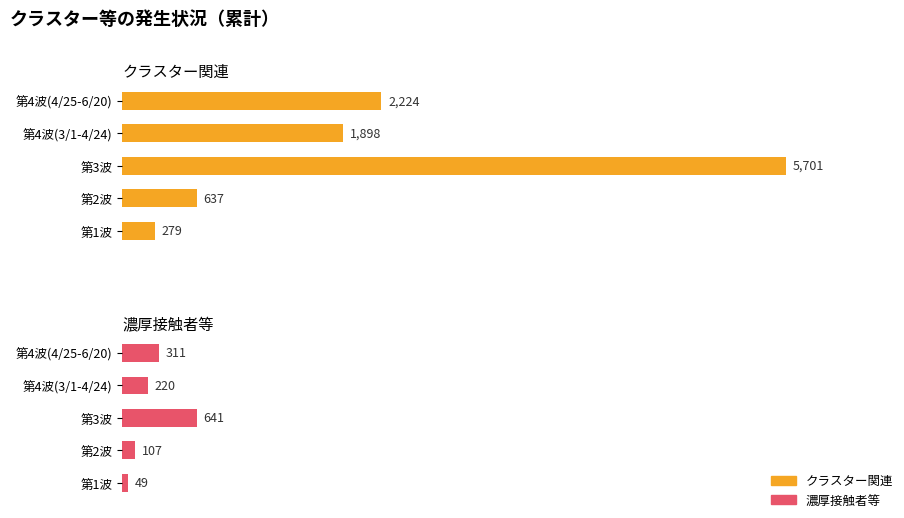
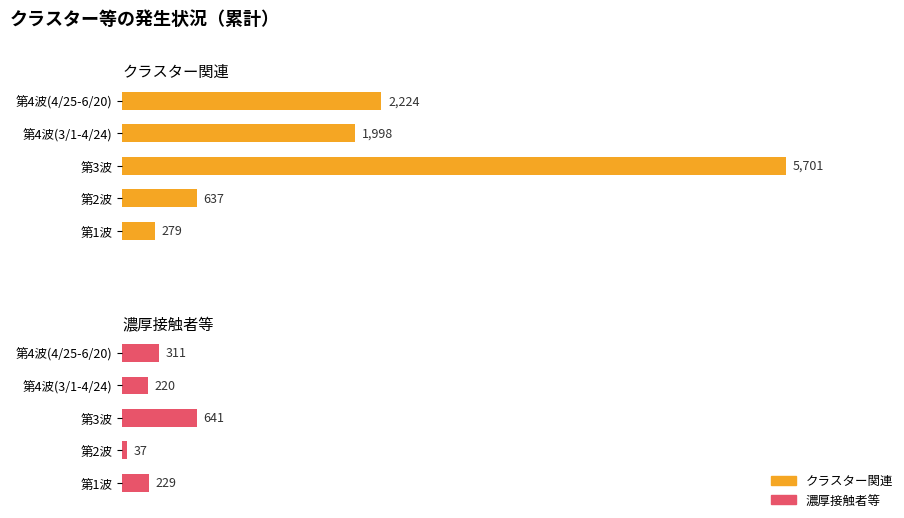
クラスター関連, 第4波(3/1-4/24): 1,898 -> 1,998
濃厚接触者等, 第2波: 107 -> 37
濃厚接触者等, 第1波: 49 -> 229
